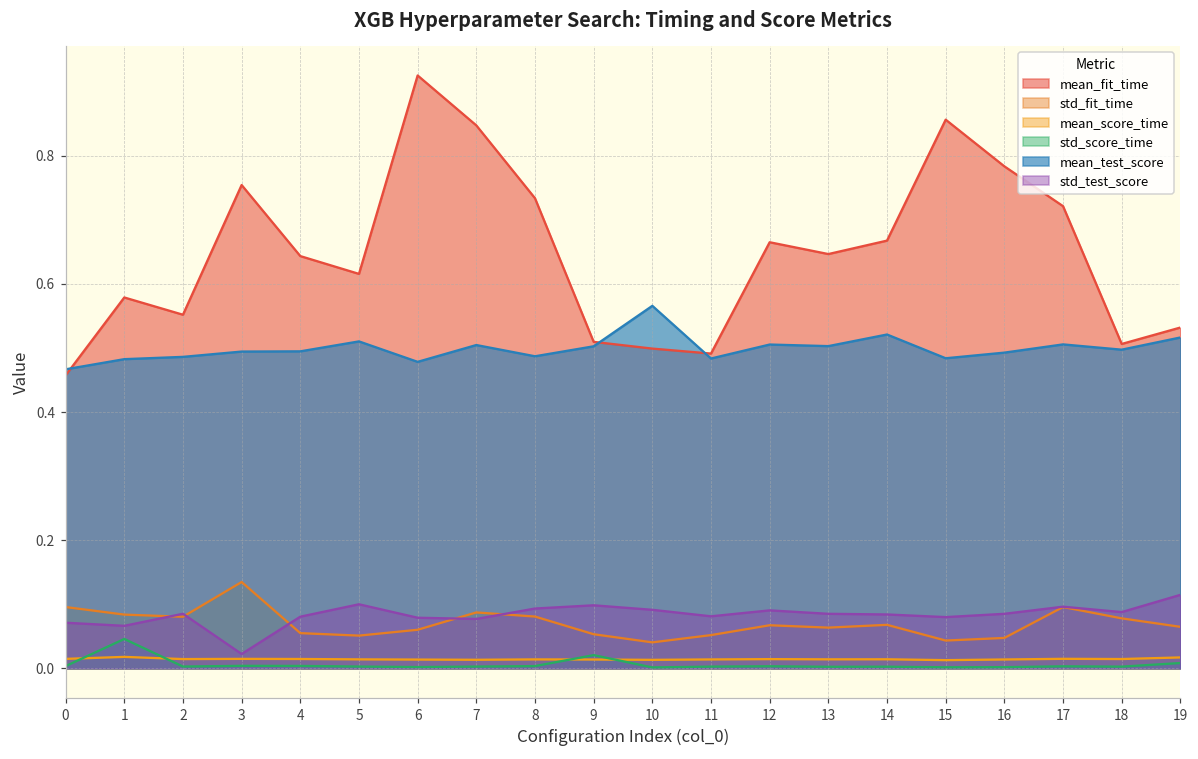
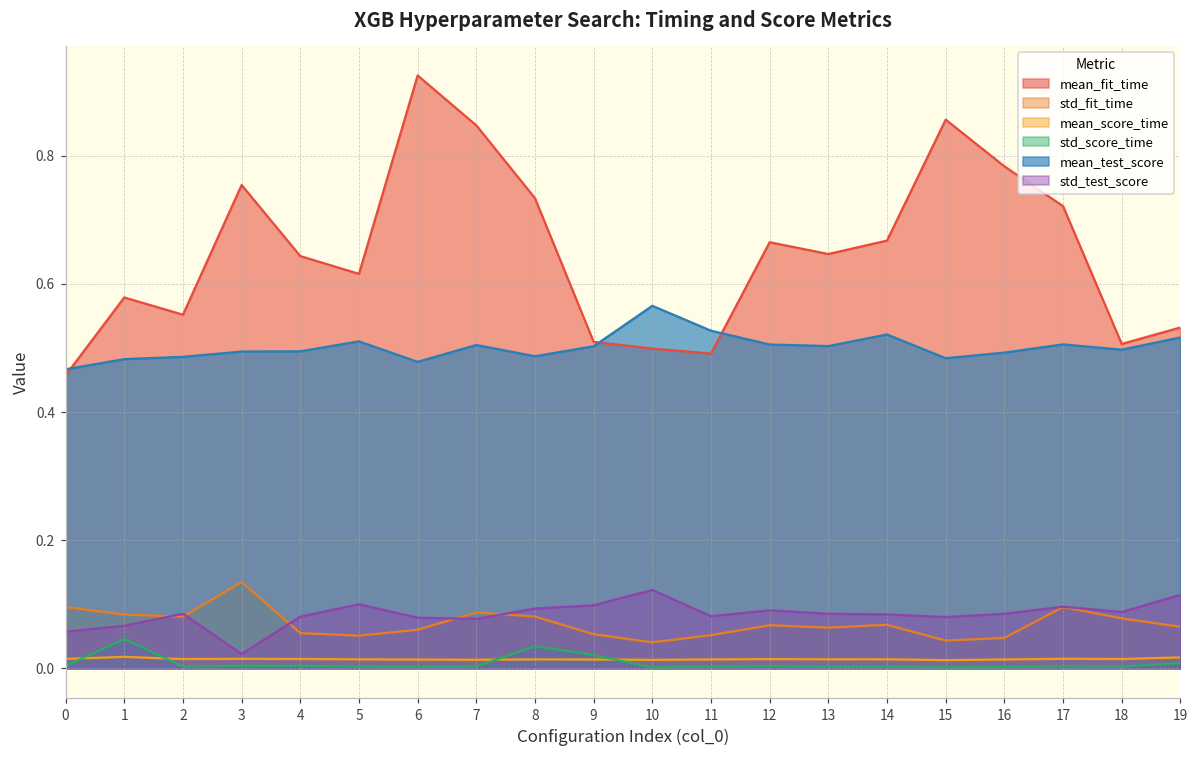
std_test_score, 0: 0.07 -> 0.06
std_score_time, 8: 0.00 -> 0.03
std_test_score, 10: 0.09 -> 0.12
mean_test_score, 11: 0.48 -> 0.53
